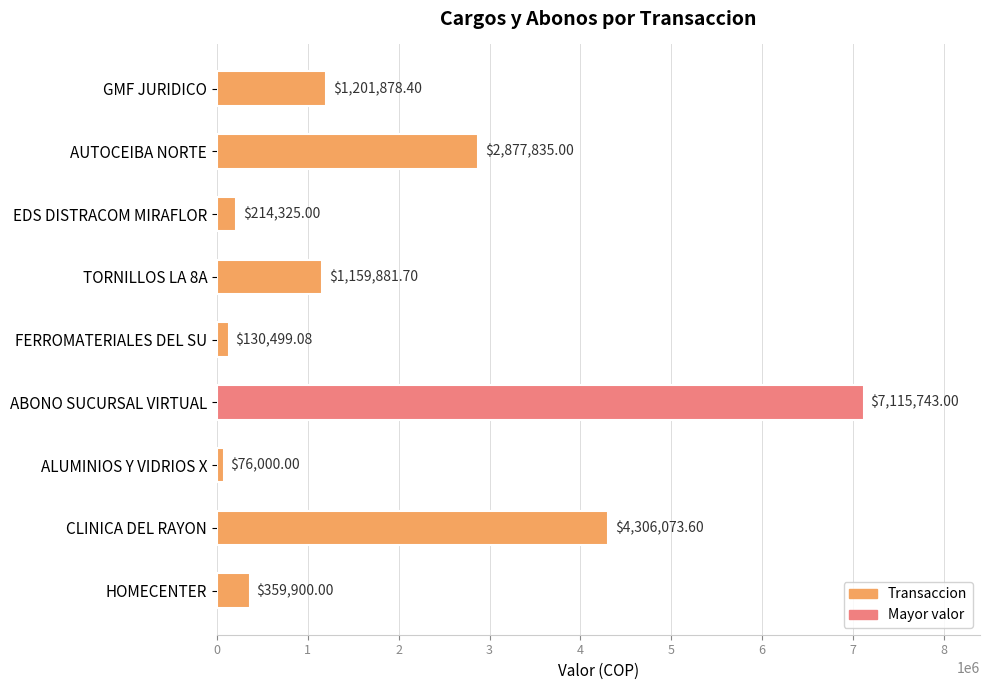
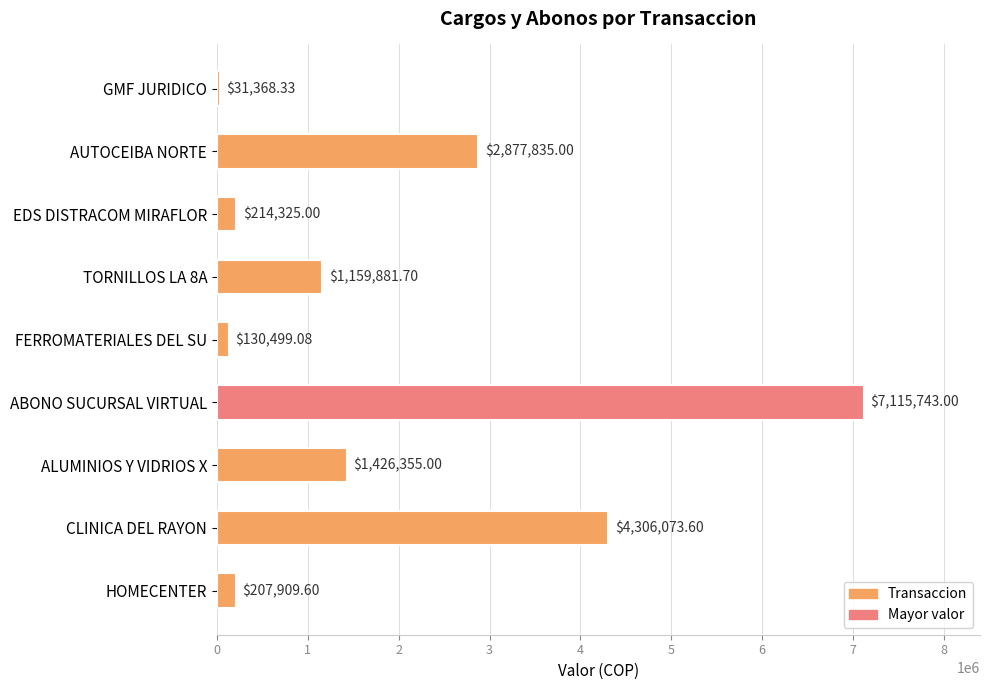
GMF JURIDICO: $1,201,878.40 -> $31,368.33
ALUMINIOS Y VIDRIOS X: $76,000.00 -> $1,426,355.00
HOMECENTER: $359,900.00 -> $207,909.60
